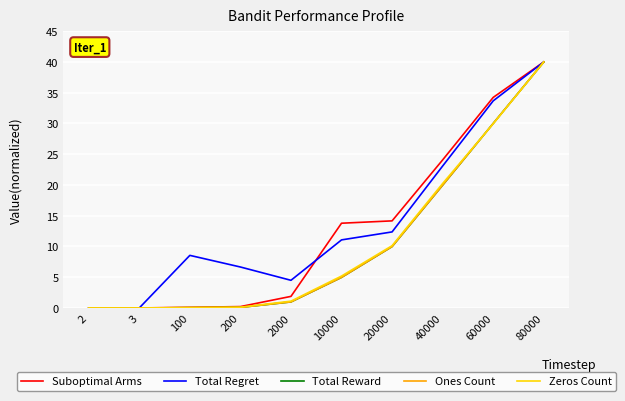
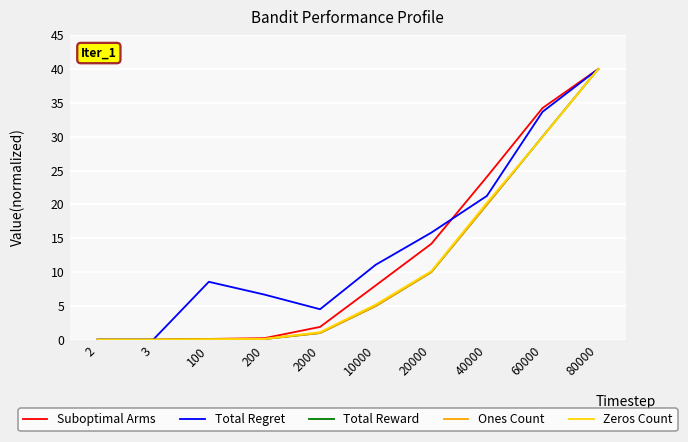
Suboptimal Arms, 10000: 14 -> 8
Total Regret, 20000: 12 -> 16
Total Regret, 40000: 23 -> 21
